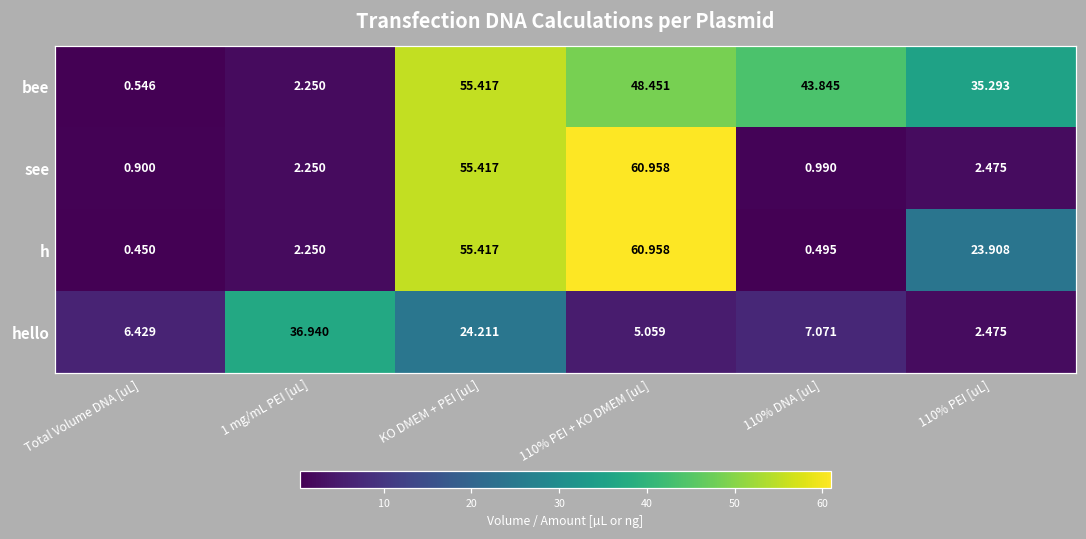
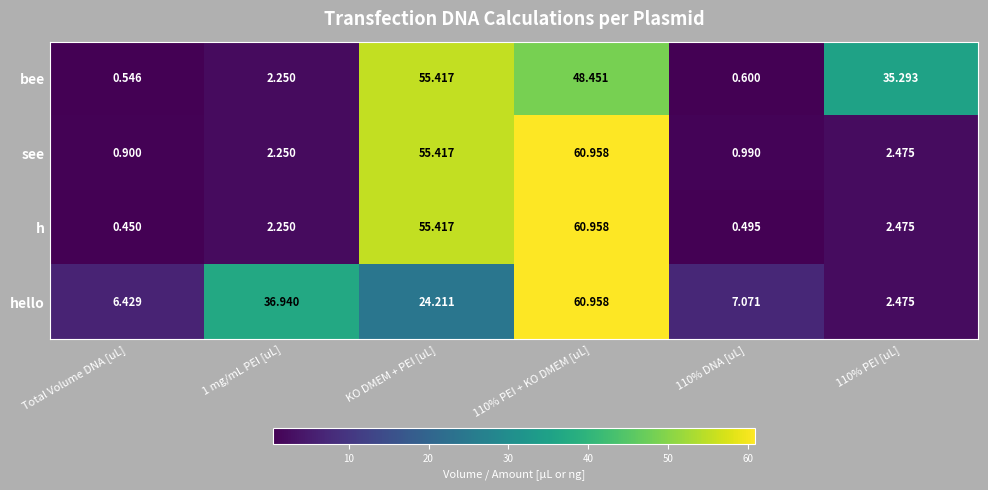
bee, 110% DNA [uL]: 43.845 -> 0.600
h, 110% PEI [uL]: 23.908 -> 2.475
hello, 110% PEI + KO DMEM [uL]: 5.059 -> 60.958
